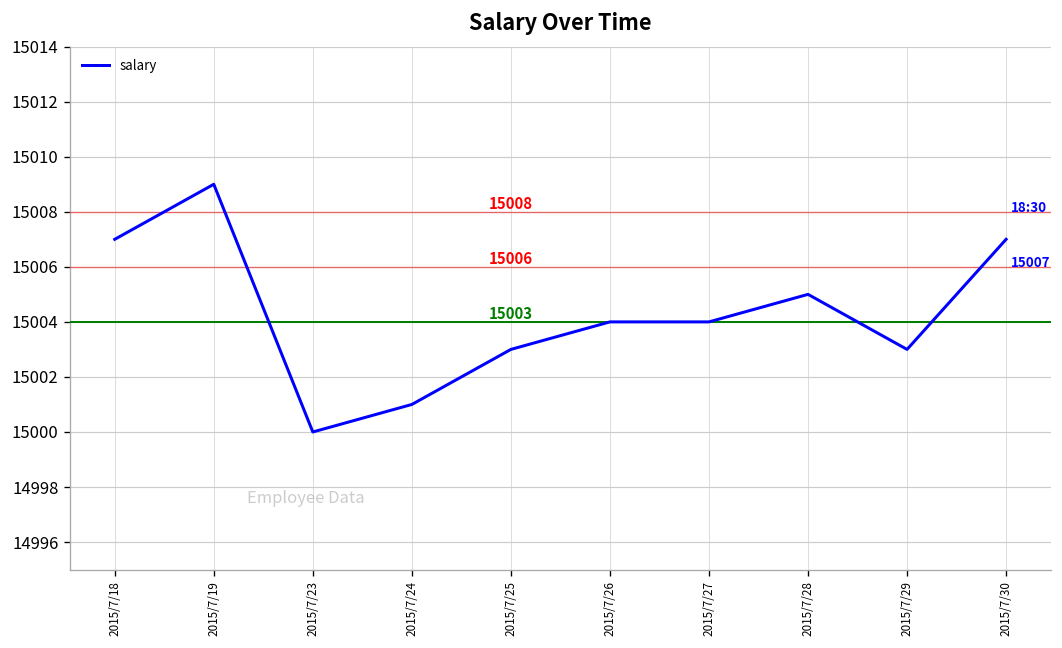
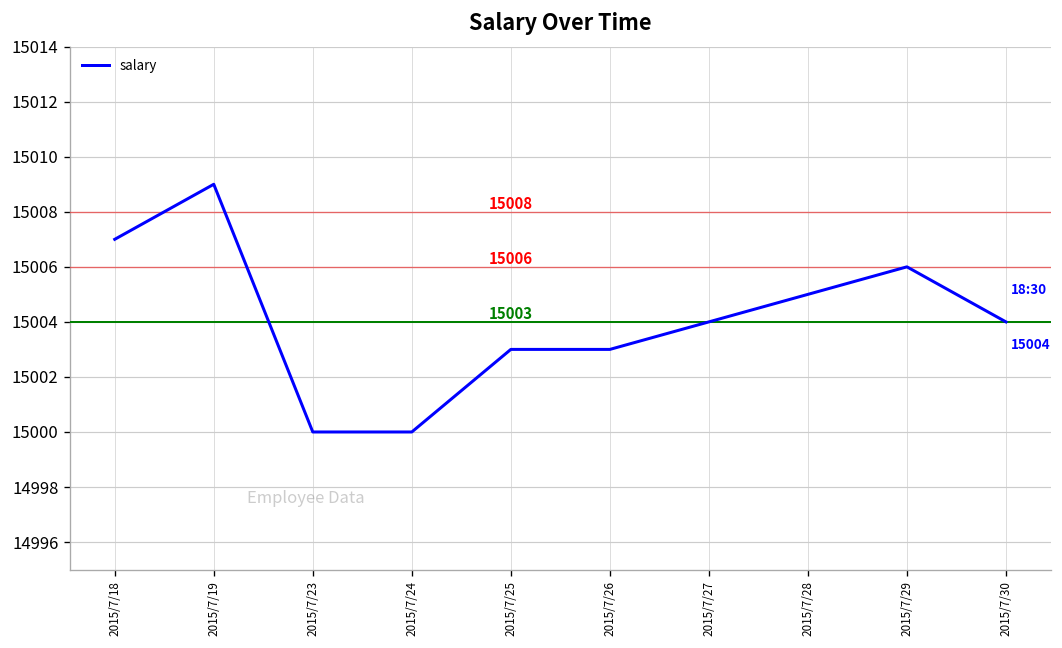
2015/7/24: 15001 -> 15000
2015/7/26: 15004 -> 15003
2015/7/29: 15003 -> 15006
2015/7/30: 15007 -> 15004
